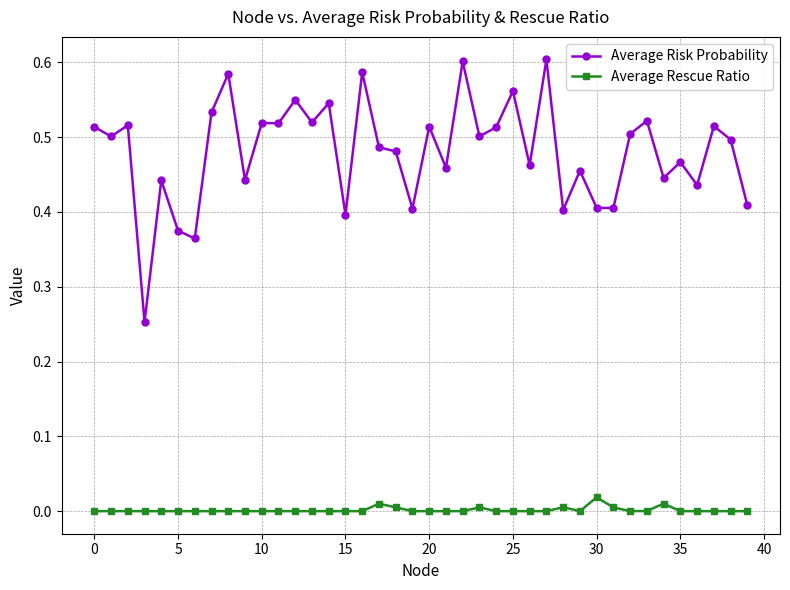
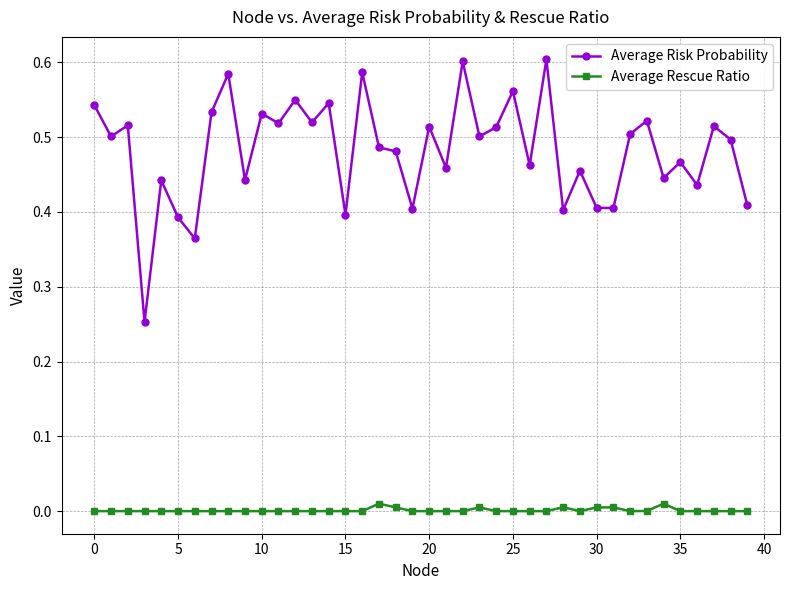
Average Risk Probability, 0: 0.51 -> 0.54
Average Risk Probability, 5: 0.38 -> 0.39
Average Risk Probability, 10: 0.52 -> 0.53
Average Rescue Ratio, 30: 0.02 -> 0.00
